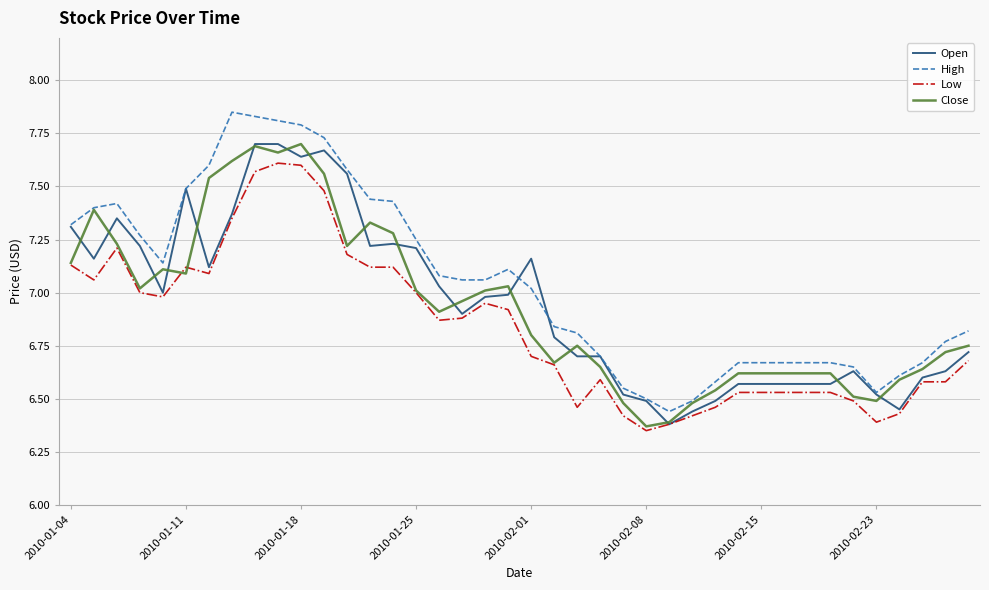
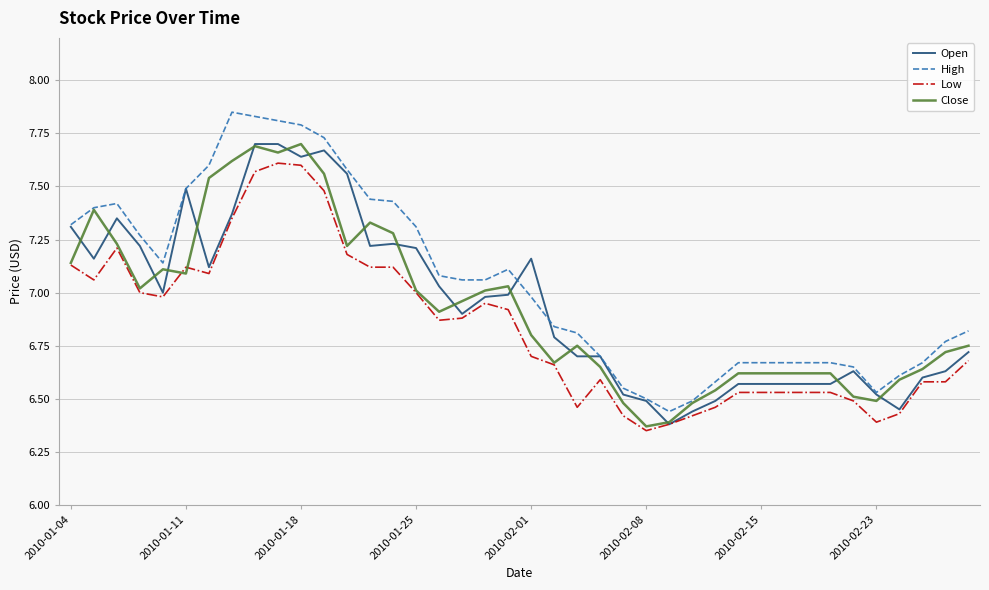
High, 2010-01-25: 7.25 -> 7.31
High, 2010-02-01: 7.02 -> 6.98
